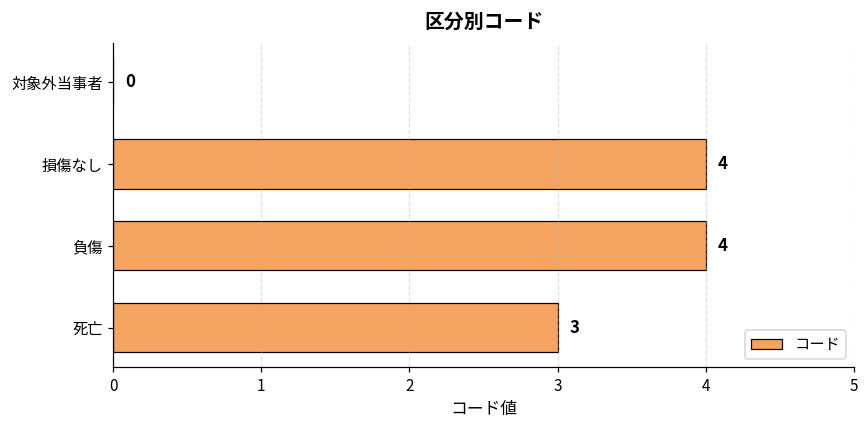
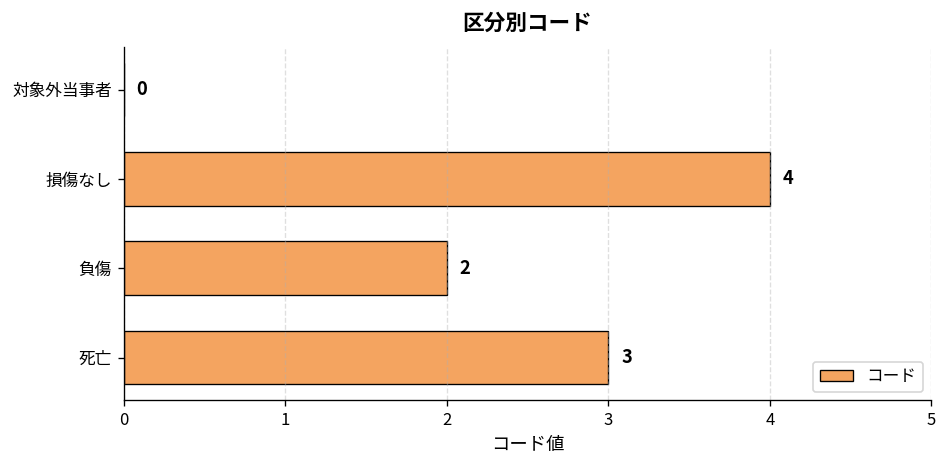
負傷: 4 -> 2
